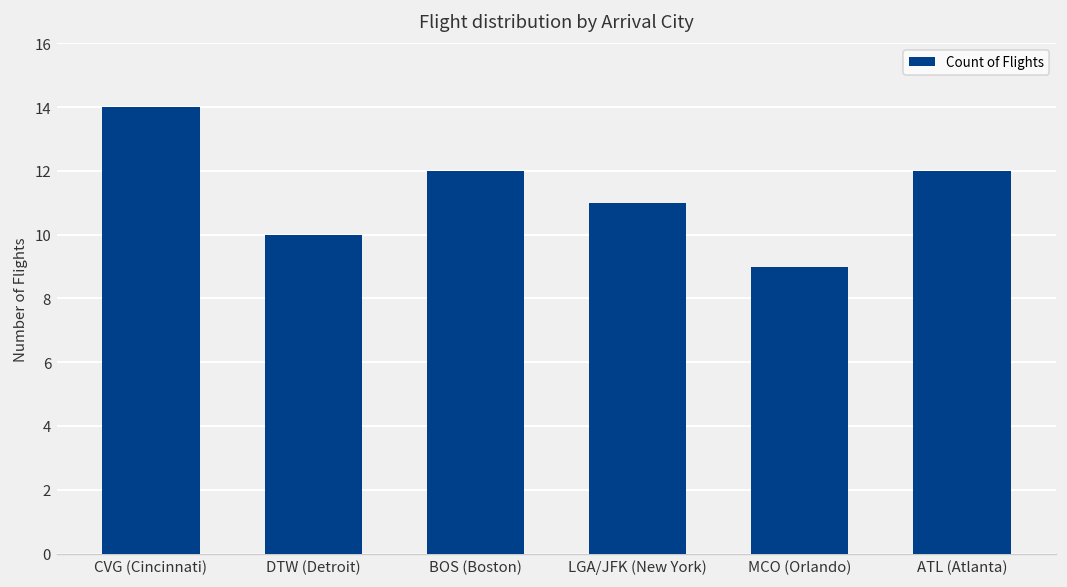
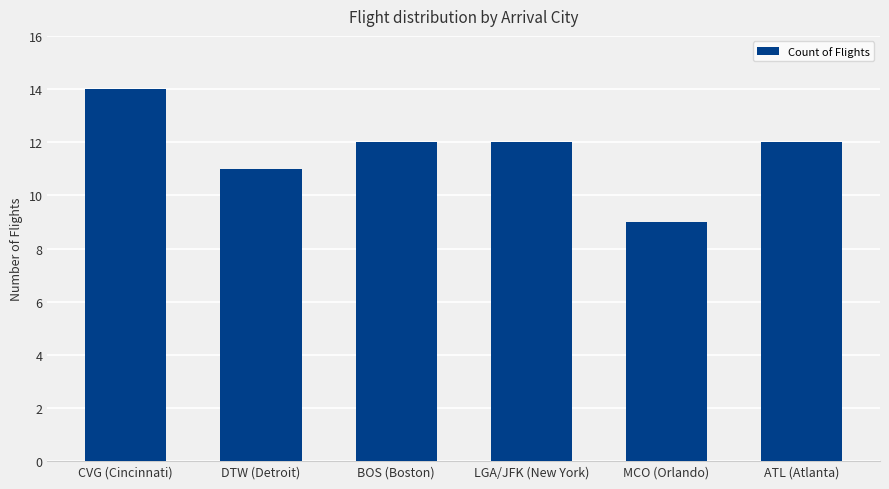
DTW (Detroit): 10 -> 11
LGA/JFK (New York): 11 -> 12
